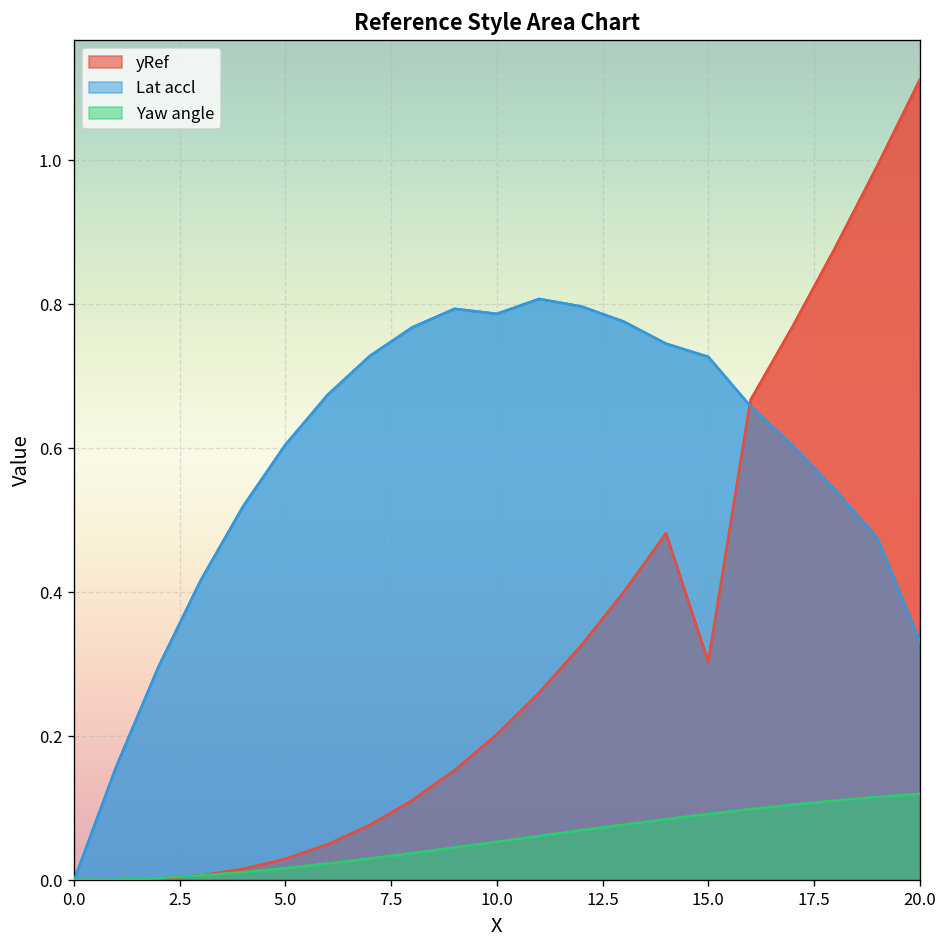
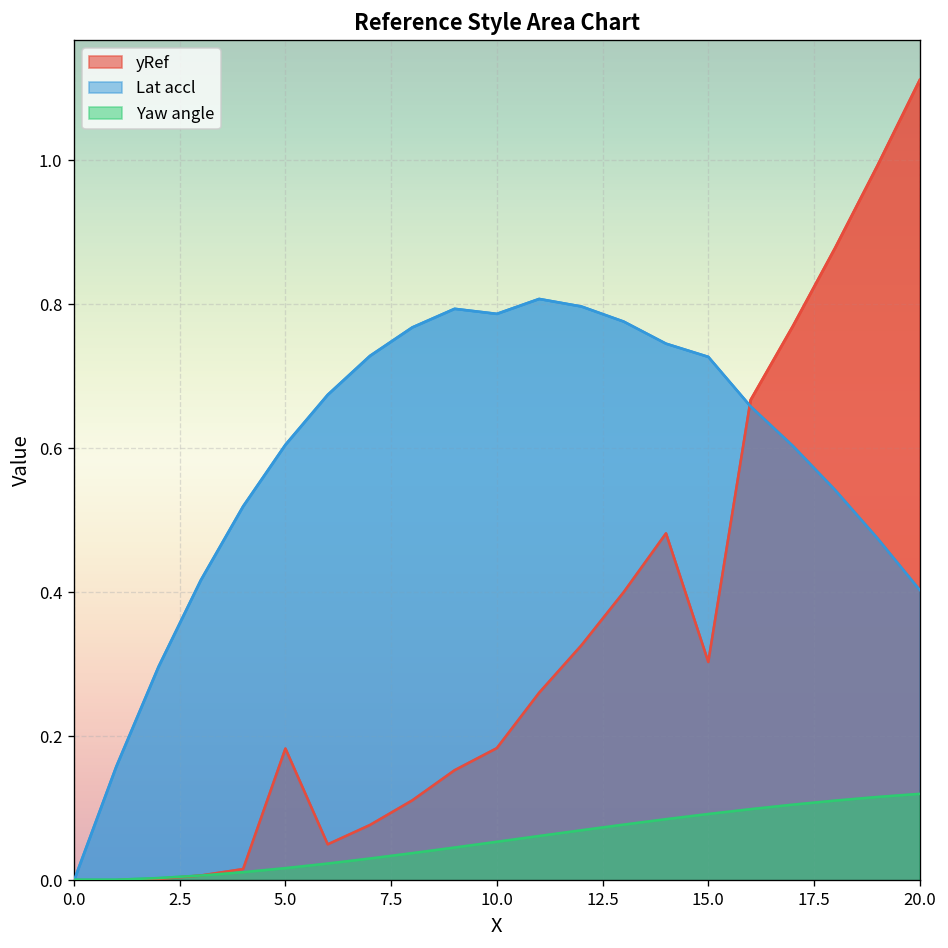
yRef, 5.0: 0.03 -> 0.18
yRef, 10.0: 0.20 -> 0.18
Lat accl, 20.0: 0.33 -> 0.40
